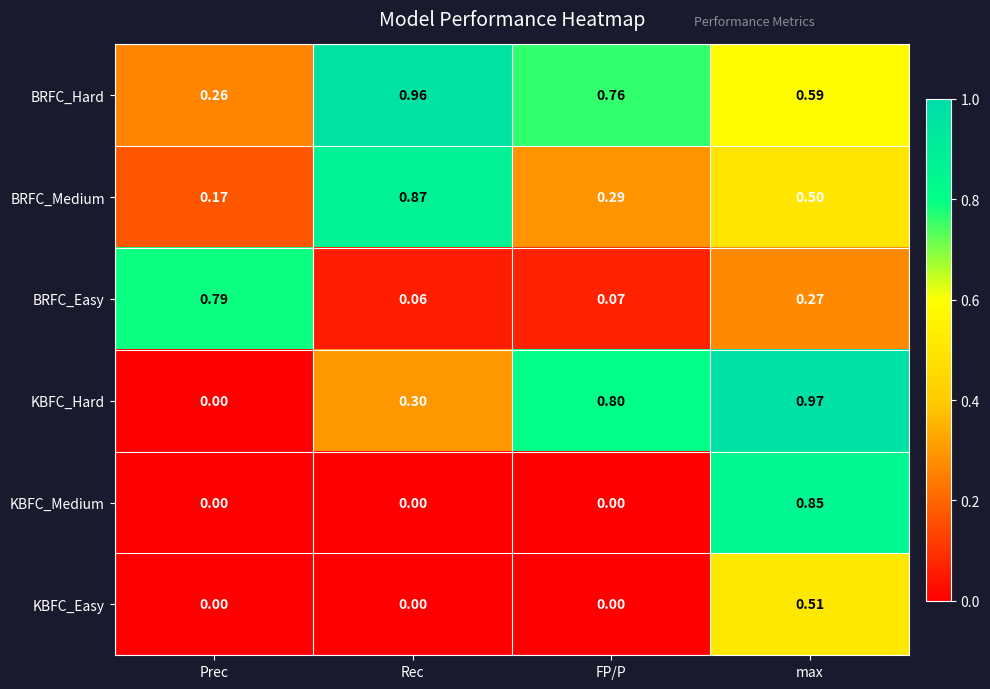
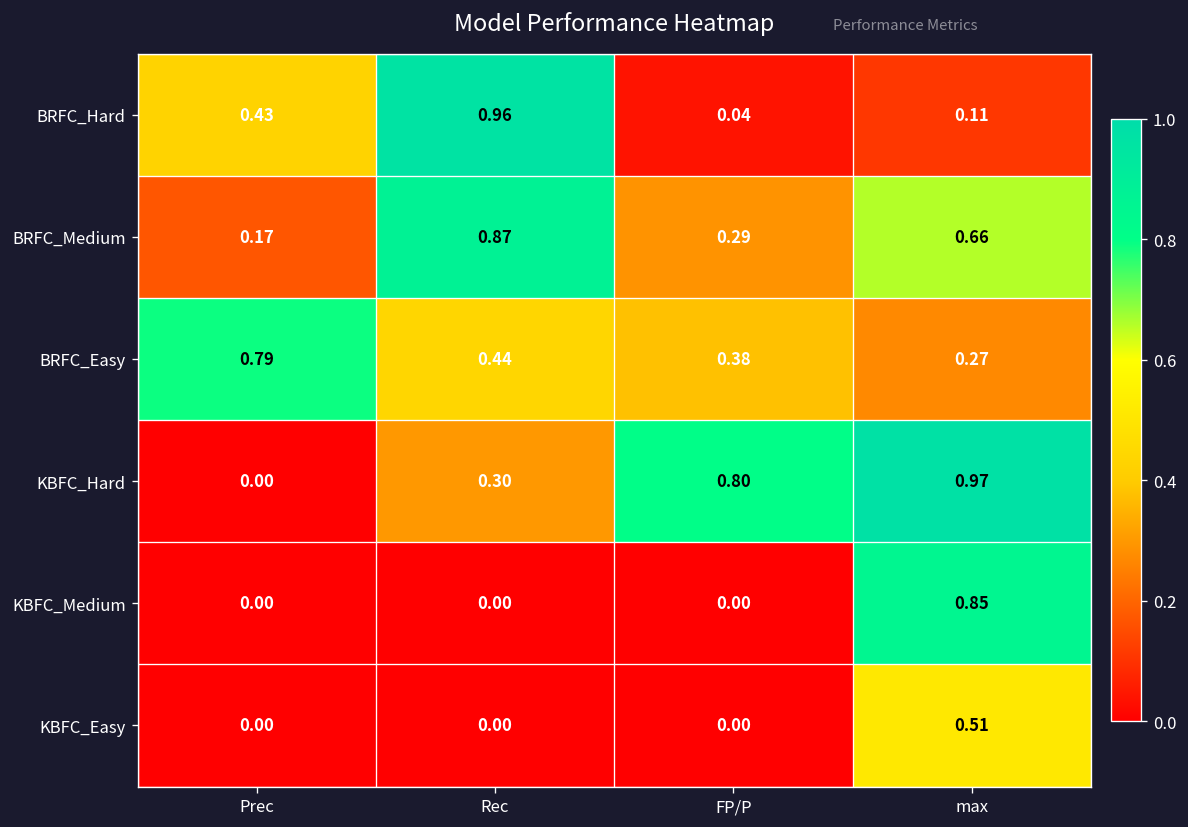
BRFC_Hard, Prec: 0.26 -> 0.43
BRFC_Hard, FP/P: 0.76 -> 0.04
BRFC_Hard, max: 0.59 -> 0.11
BRFC_Medium, max: 0.50 -> 0.66
BRFC_Easy, Rec: 0.06 -> 0.44
BRFC_Easy, FP/P: 0.07 -> 0.38
